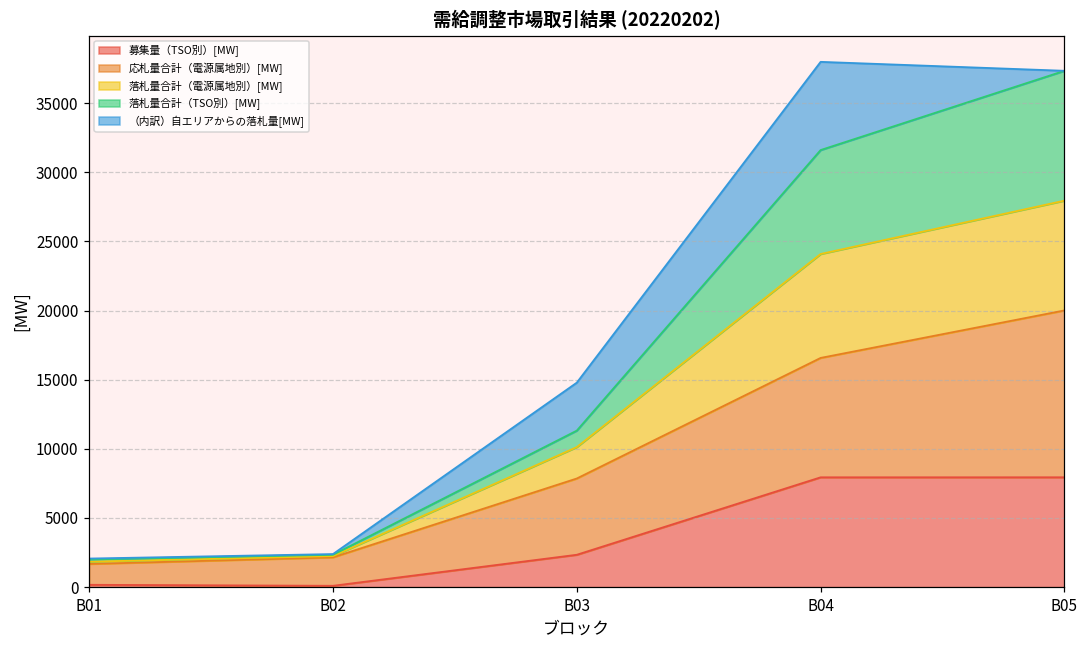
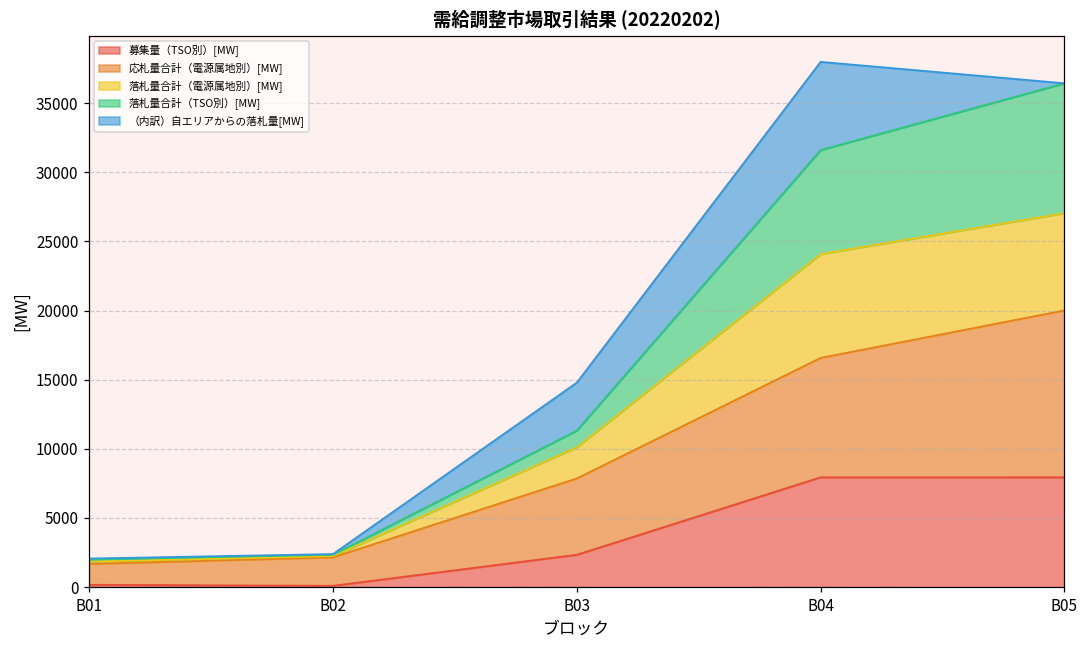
落札量合計（電源属地別）[MW], B05: 7900 -> 7000
